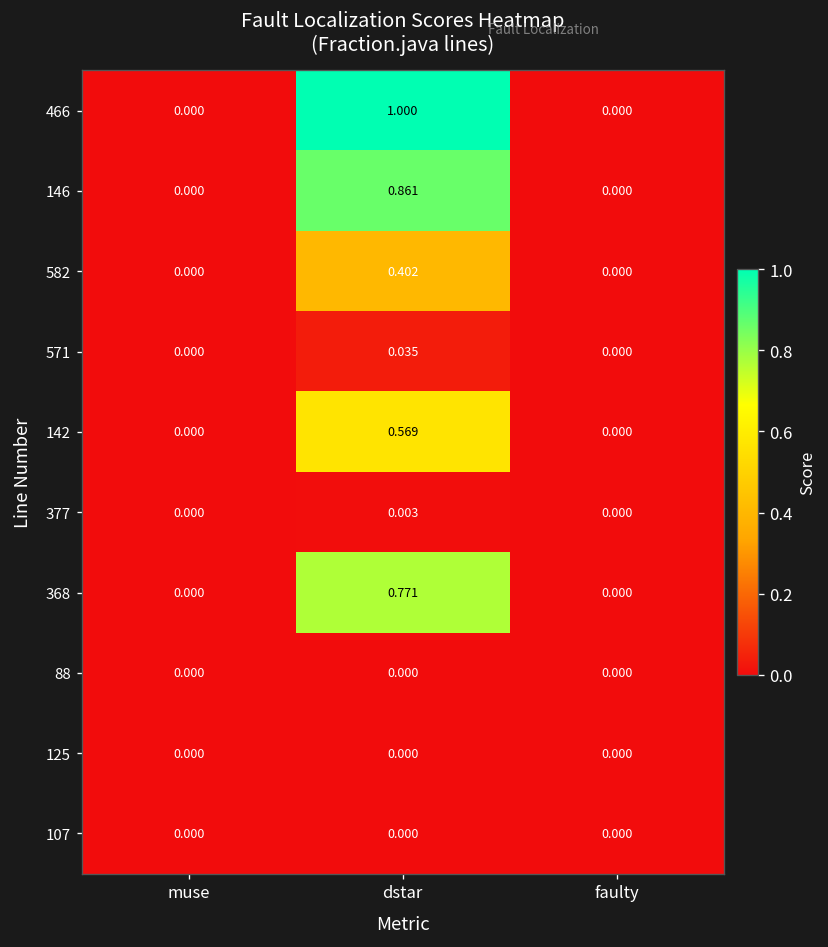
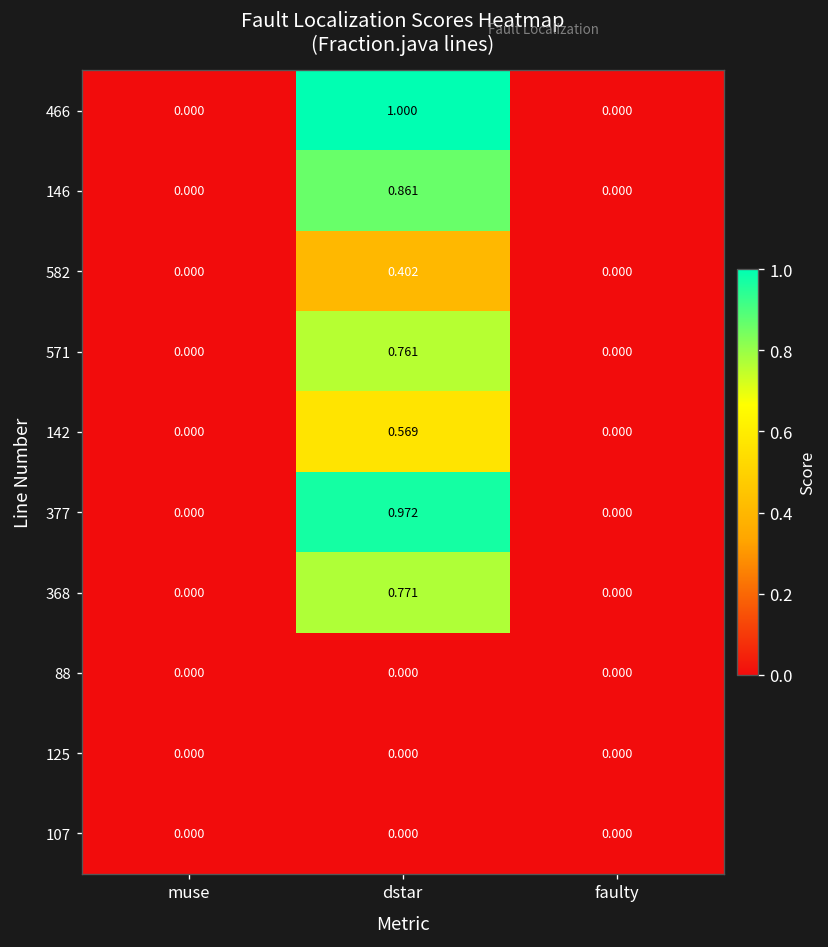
571, dstar: 0.035 -> 0.761
377, dstar: 0.003 -> 0.972
